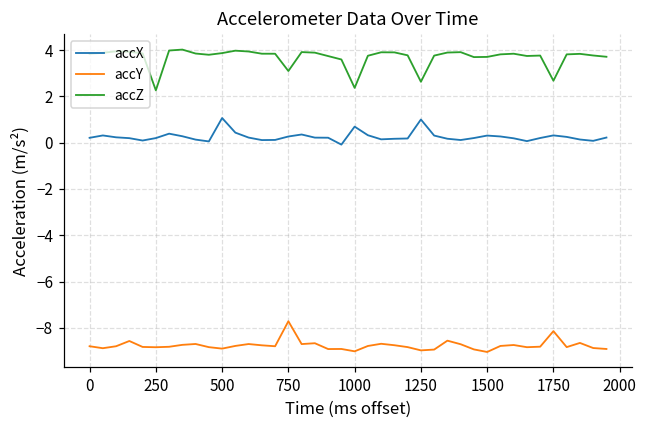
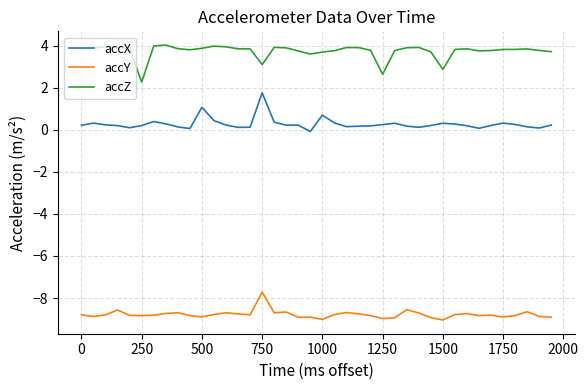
accX, 750: 0.3 -> 1.8
accZ, 1000: 2.4 -> 3.7
accX, 1250: 1.0 -> 0.2
accZ, 1500: 3.7 -> 2.9
accY, 1750: -8.1 -> -8.9
accZ, 1750: 2.7 -> 3.8
